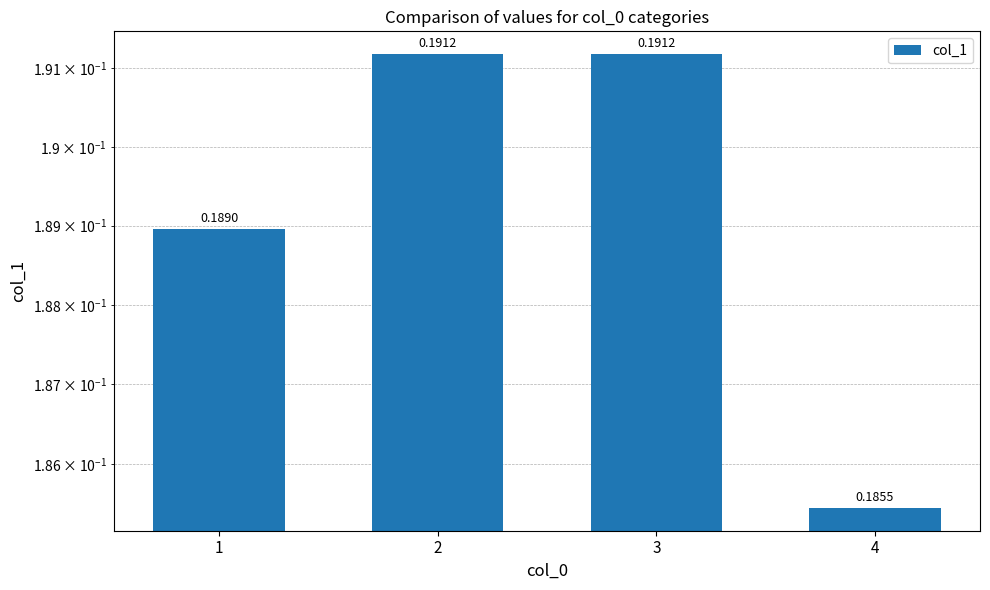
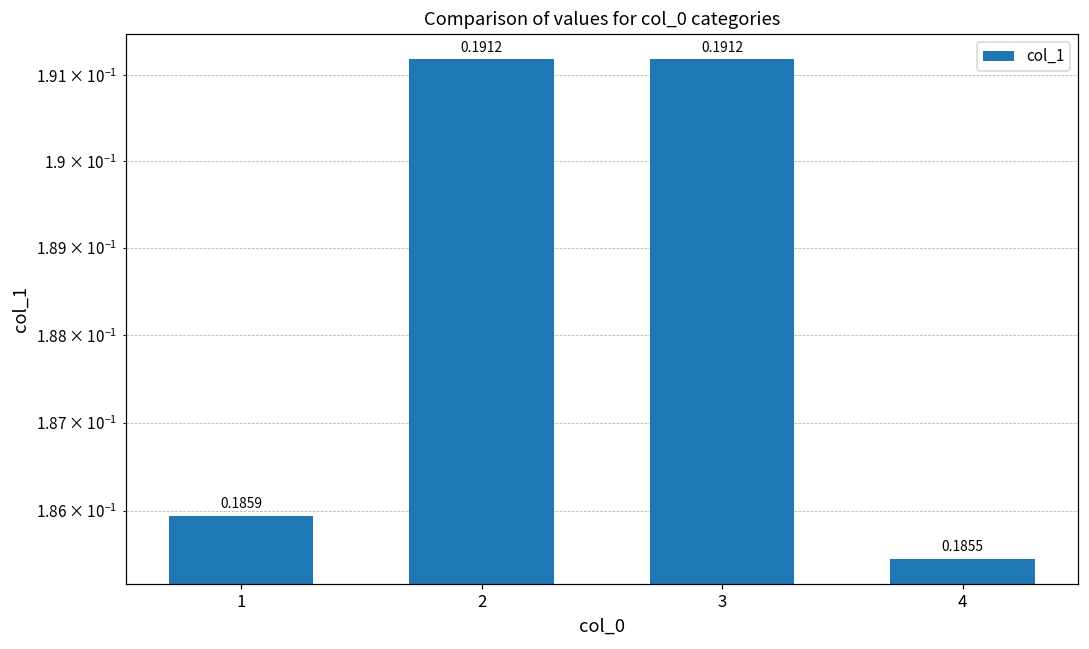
1: 0.1890 -> 0.1859
